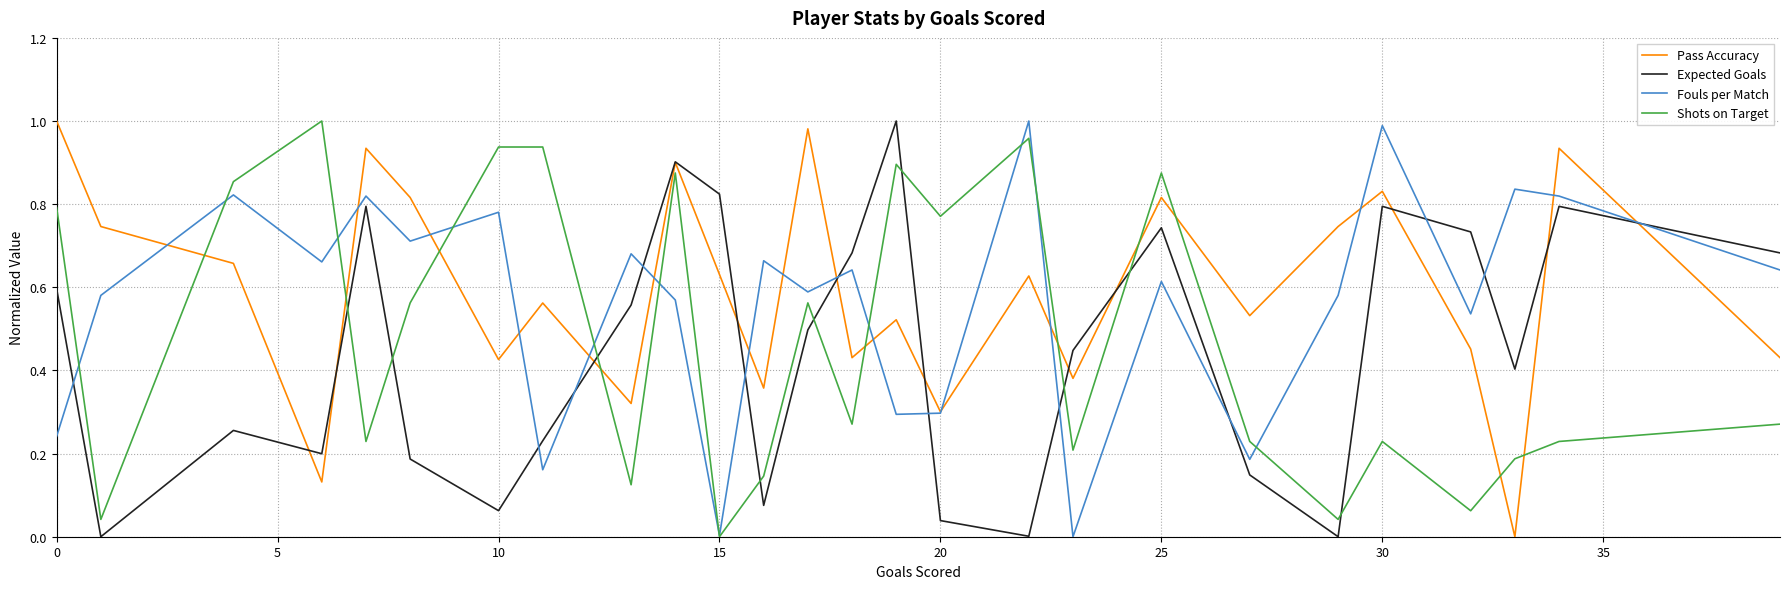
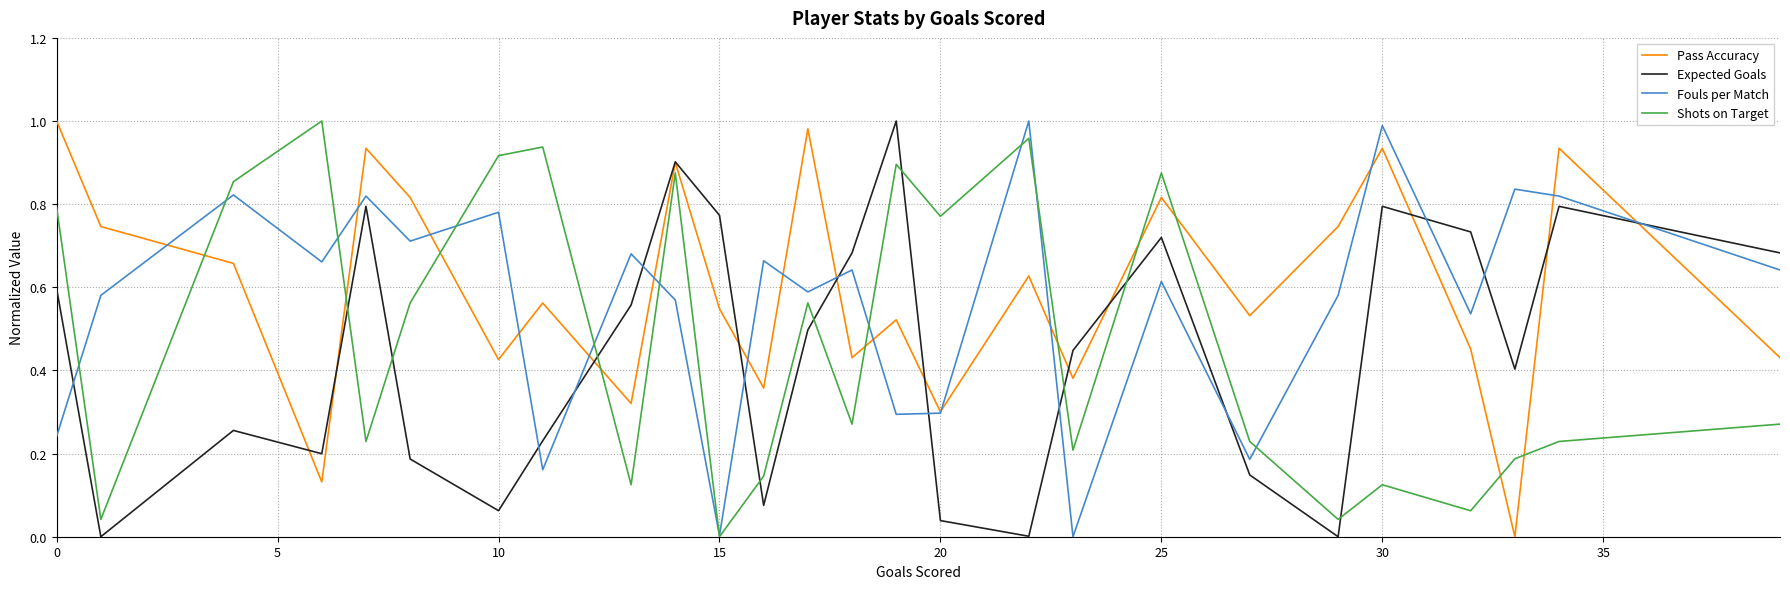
Shots on Target, 10: 0.94 -> 0.92
Pass Accuracy, 15: 0.63 -> 0.55
Expected Goals, 15: 0.82 -> 0.77
Expected Goals, 25: 0.74 -> 0.72
Pass Accuracy, 30: 0.83 -> 0.93
Shots on Target, 30: 0.23 -> 0.13
